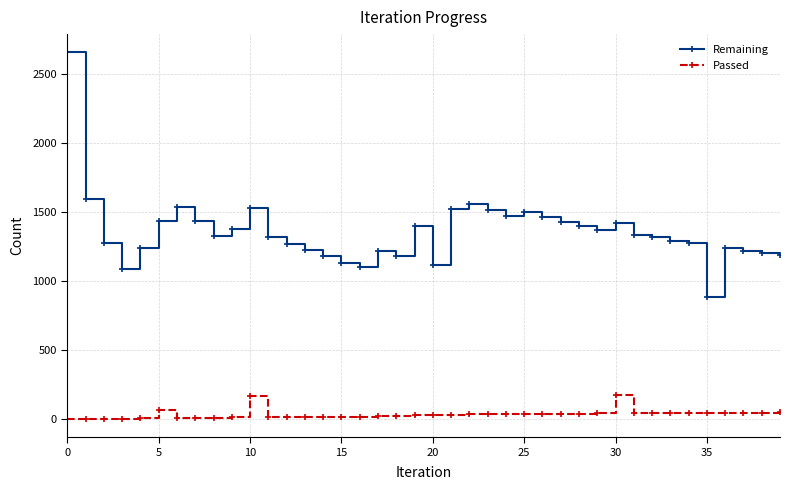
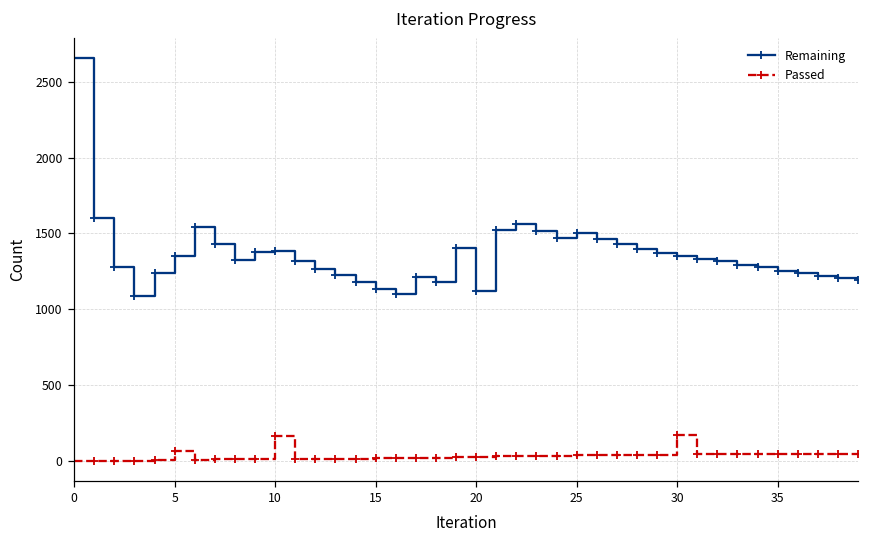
Remaining, 5: 1440 -> 1350
Remaining, 10: 1530 -> 1380
Remaining, 30: 1420 -> 1350
Remaining, 35: 890 -> 1250
